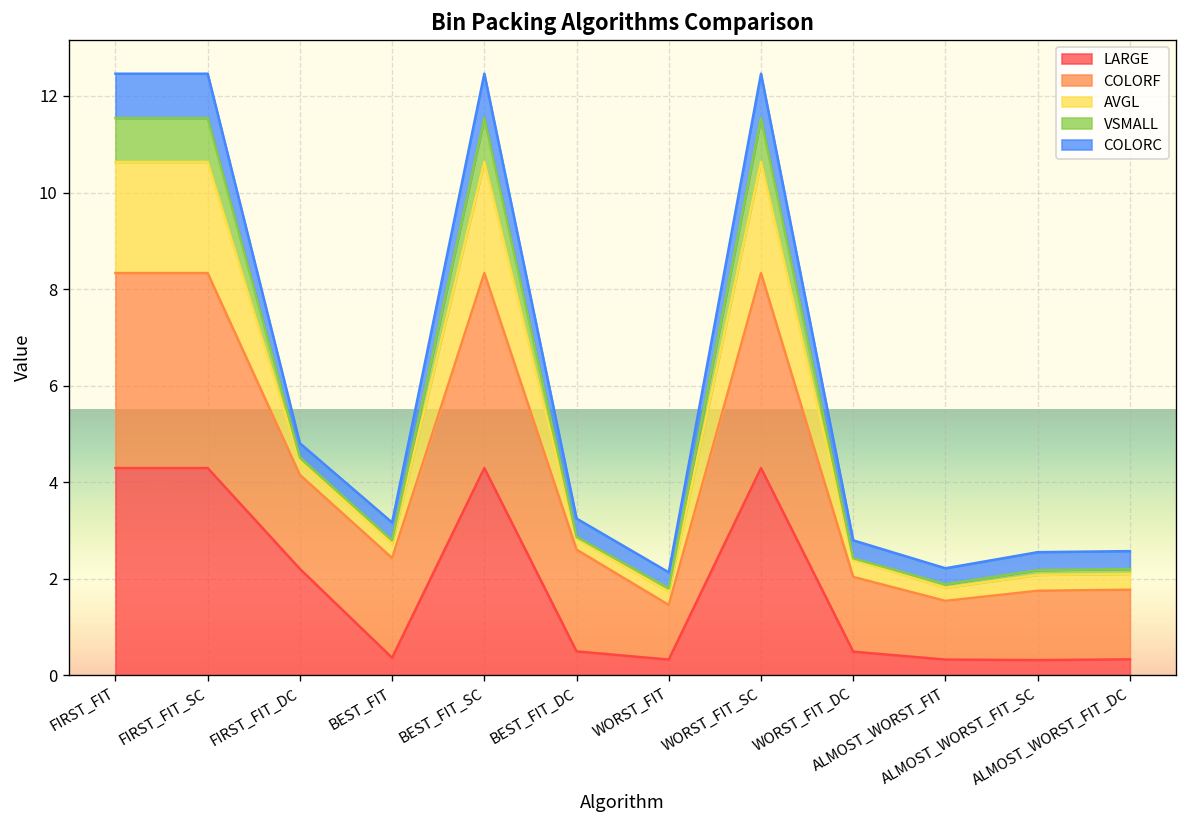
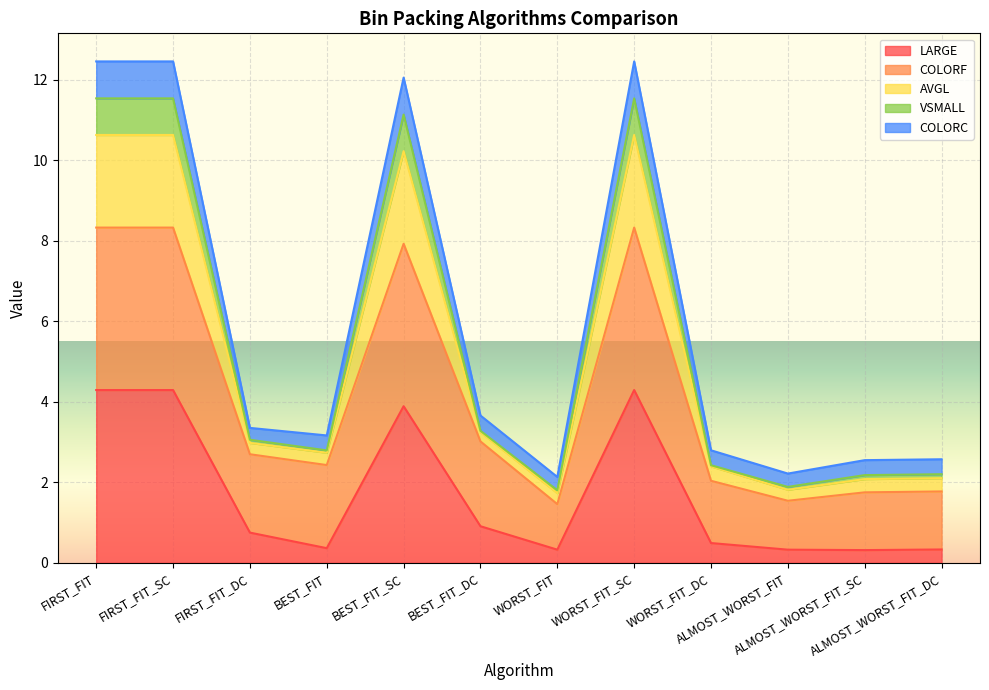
LARGE, FIRST_FIT_DC: 2.2 -> 0.8
LARGE, BEST_FIT_SC: 4.3 -> 3.9
LARGE, BEST_FIT_DC: 0.5 -> 0.9
